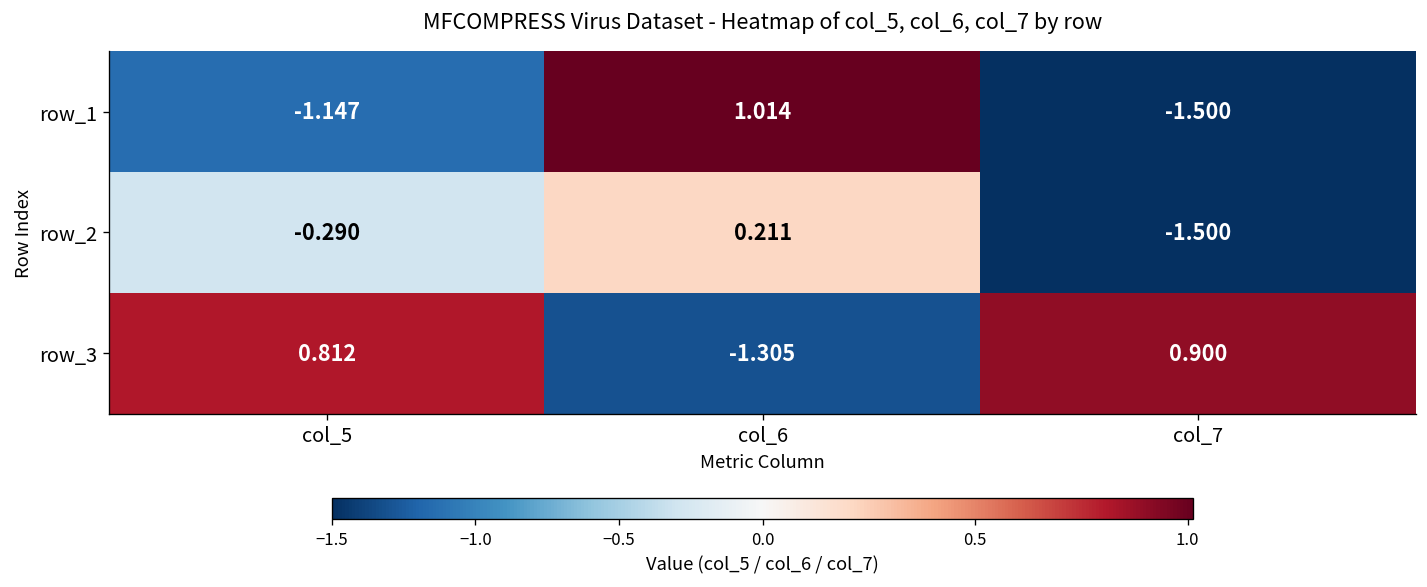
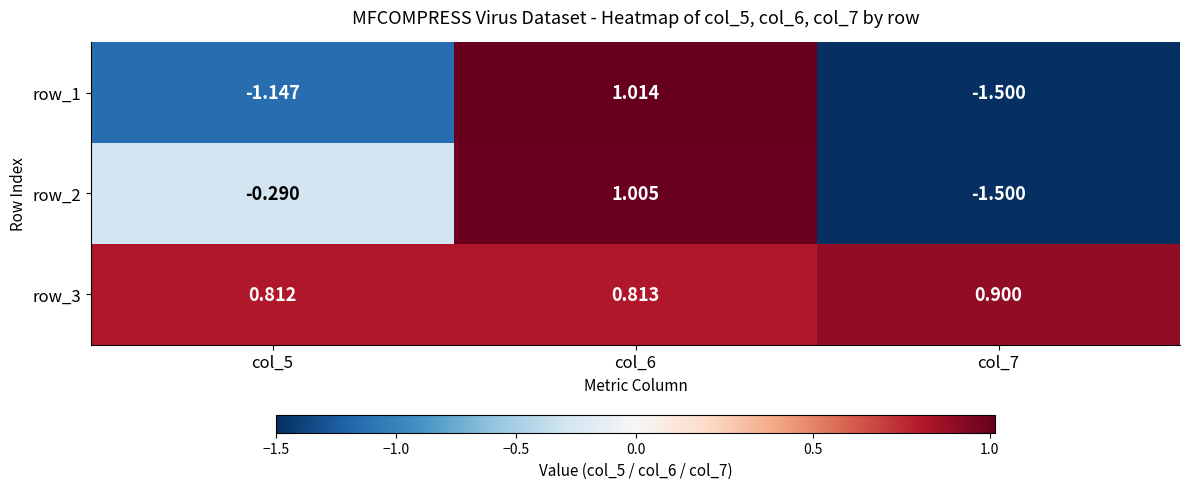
row_2, col_6: 0.211 -> 1.005
row_3, col_6: -1.305 -> 0.813
